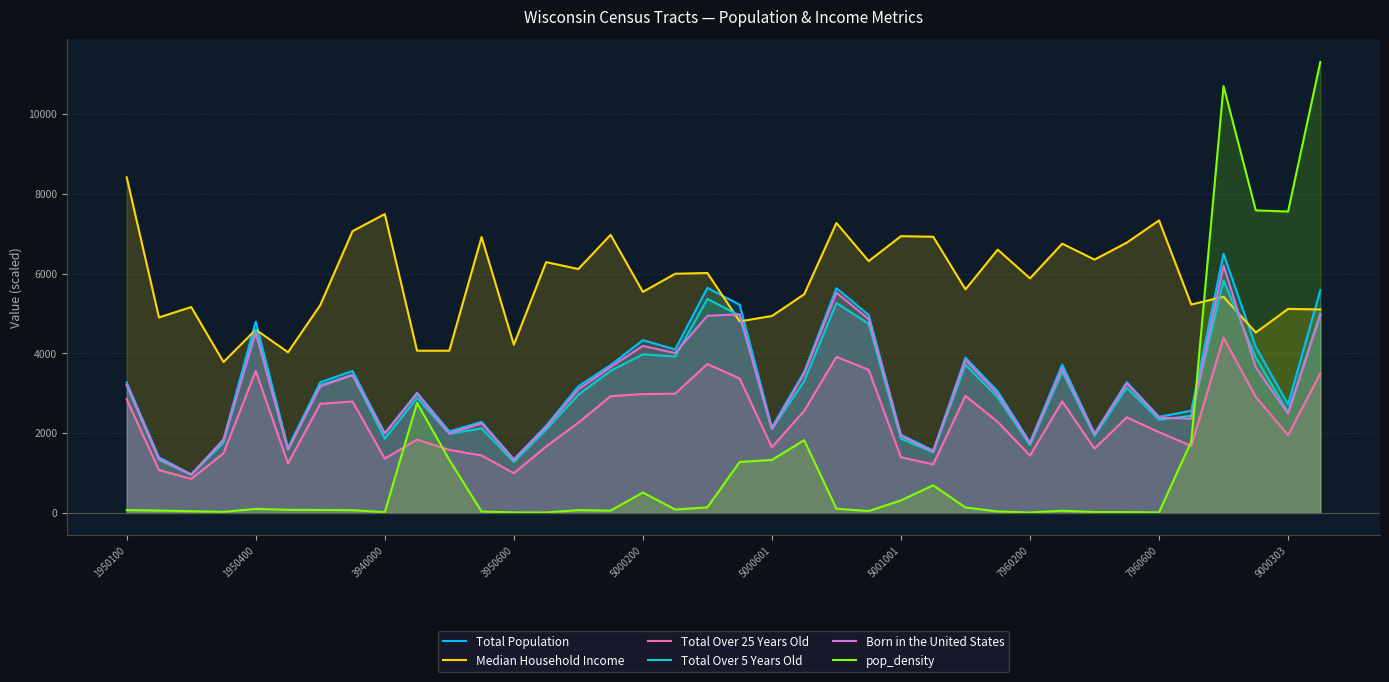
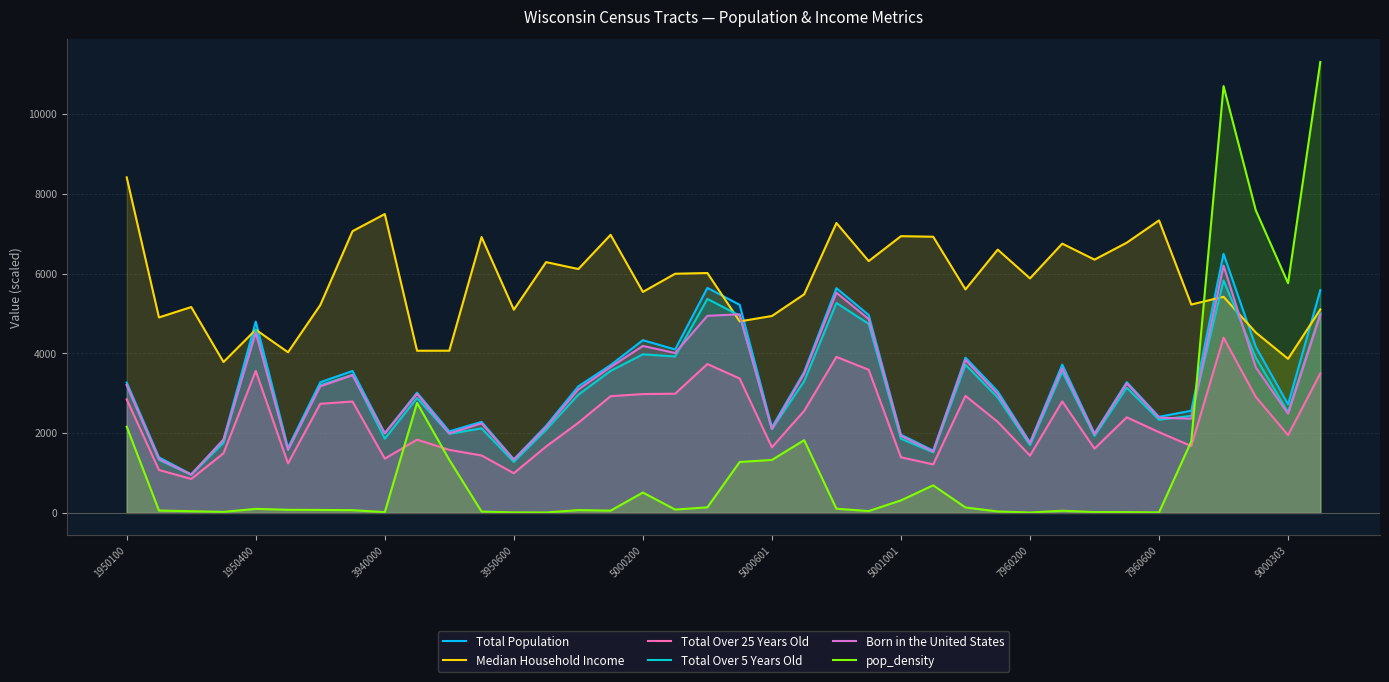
pop_density, 1950100: 100 -> 2200
Median Household Income, 3950600: 4200 -> 5100
Median Household Income, 9000303: 5100 -> 3900
pop_density, 9000303: 7600 -> 5800
